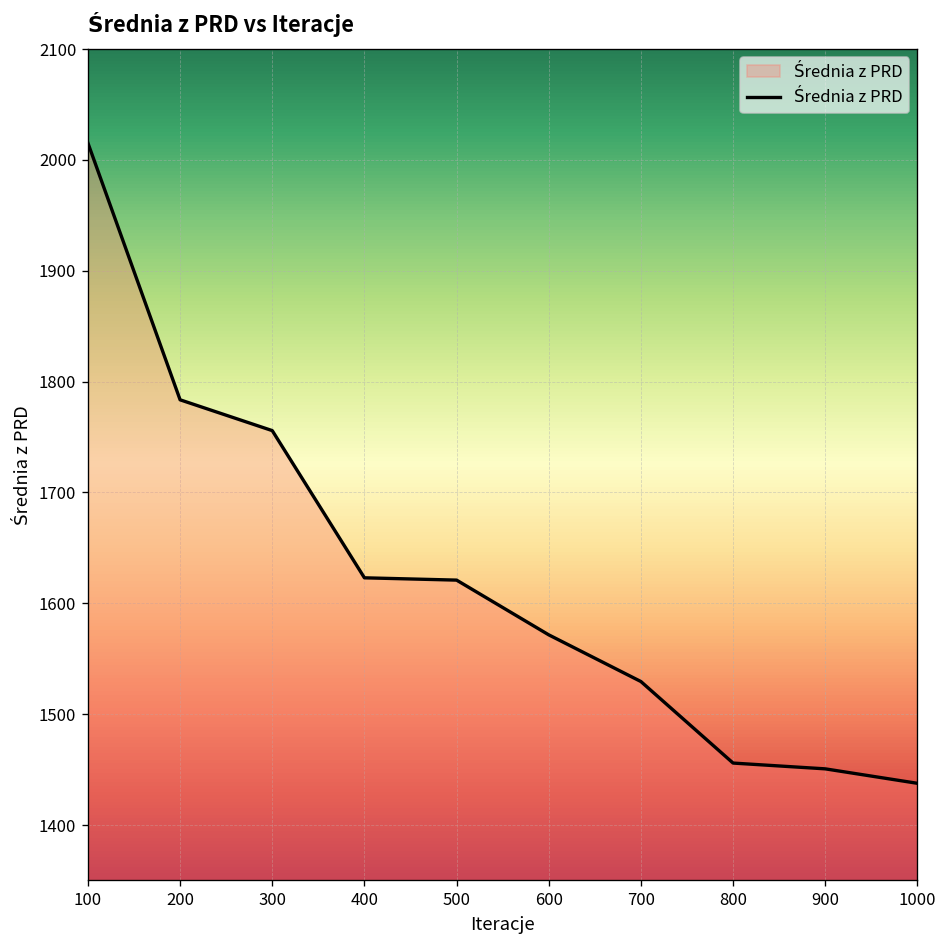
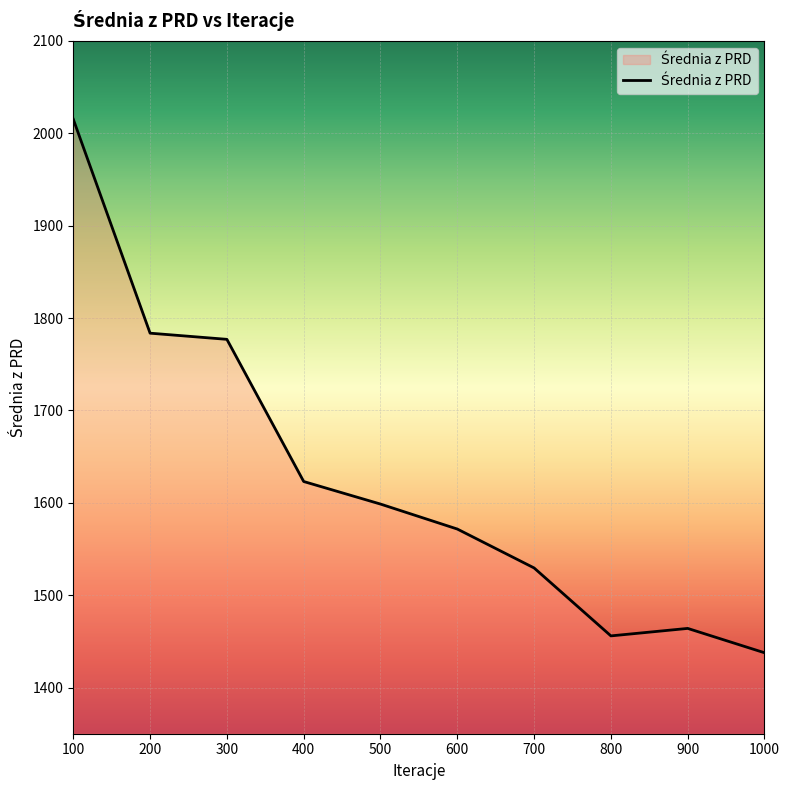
300: 1760 -> 1780
500: 1620 -> 1600
900: 1450 -> 1460
